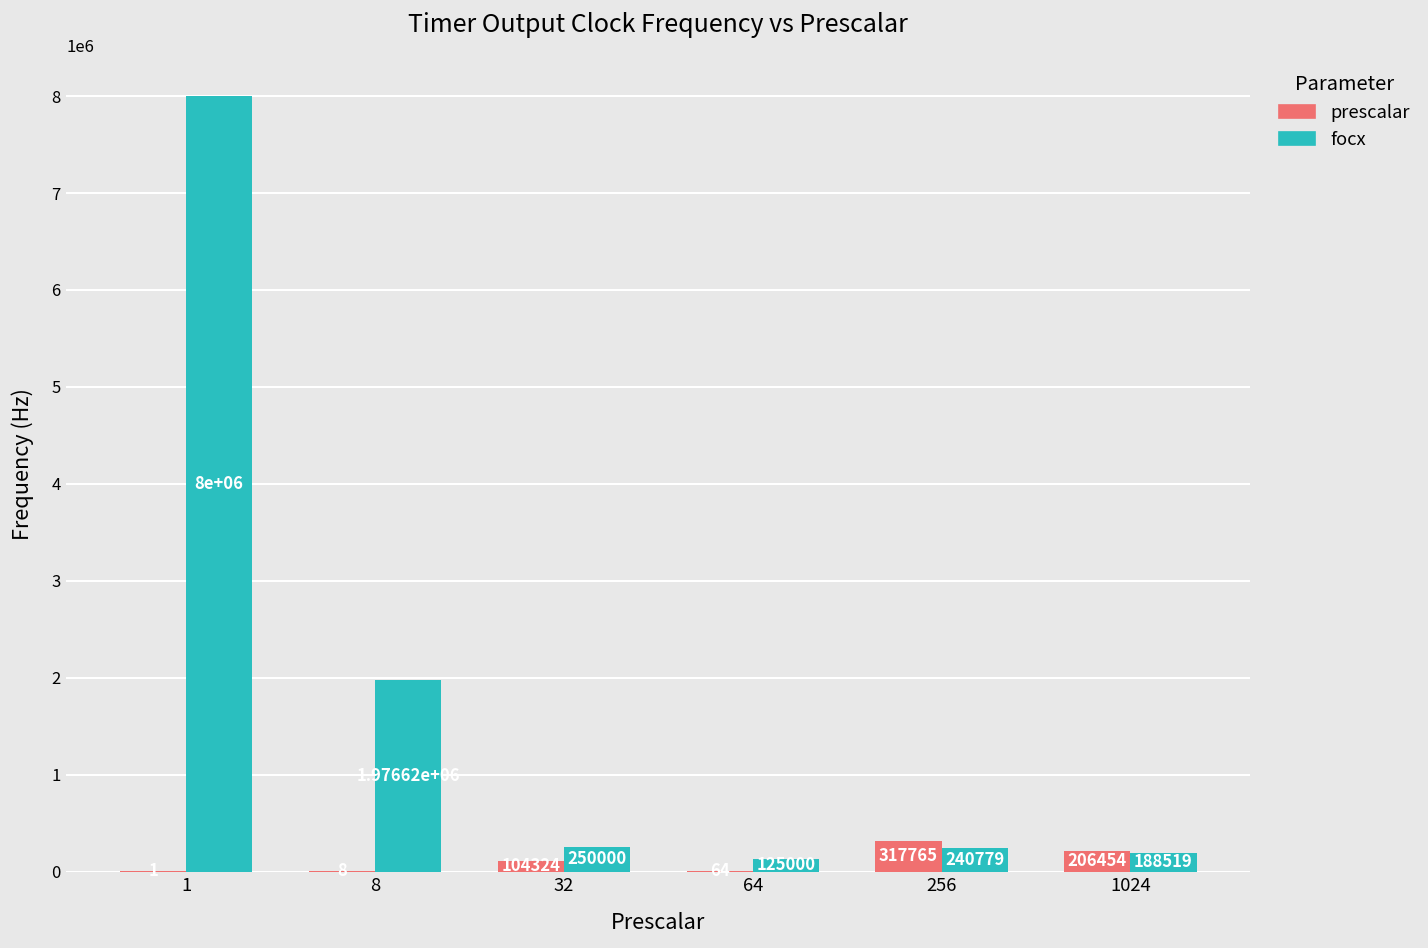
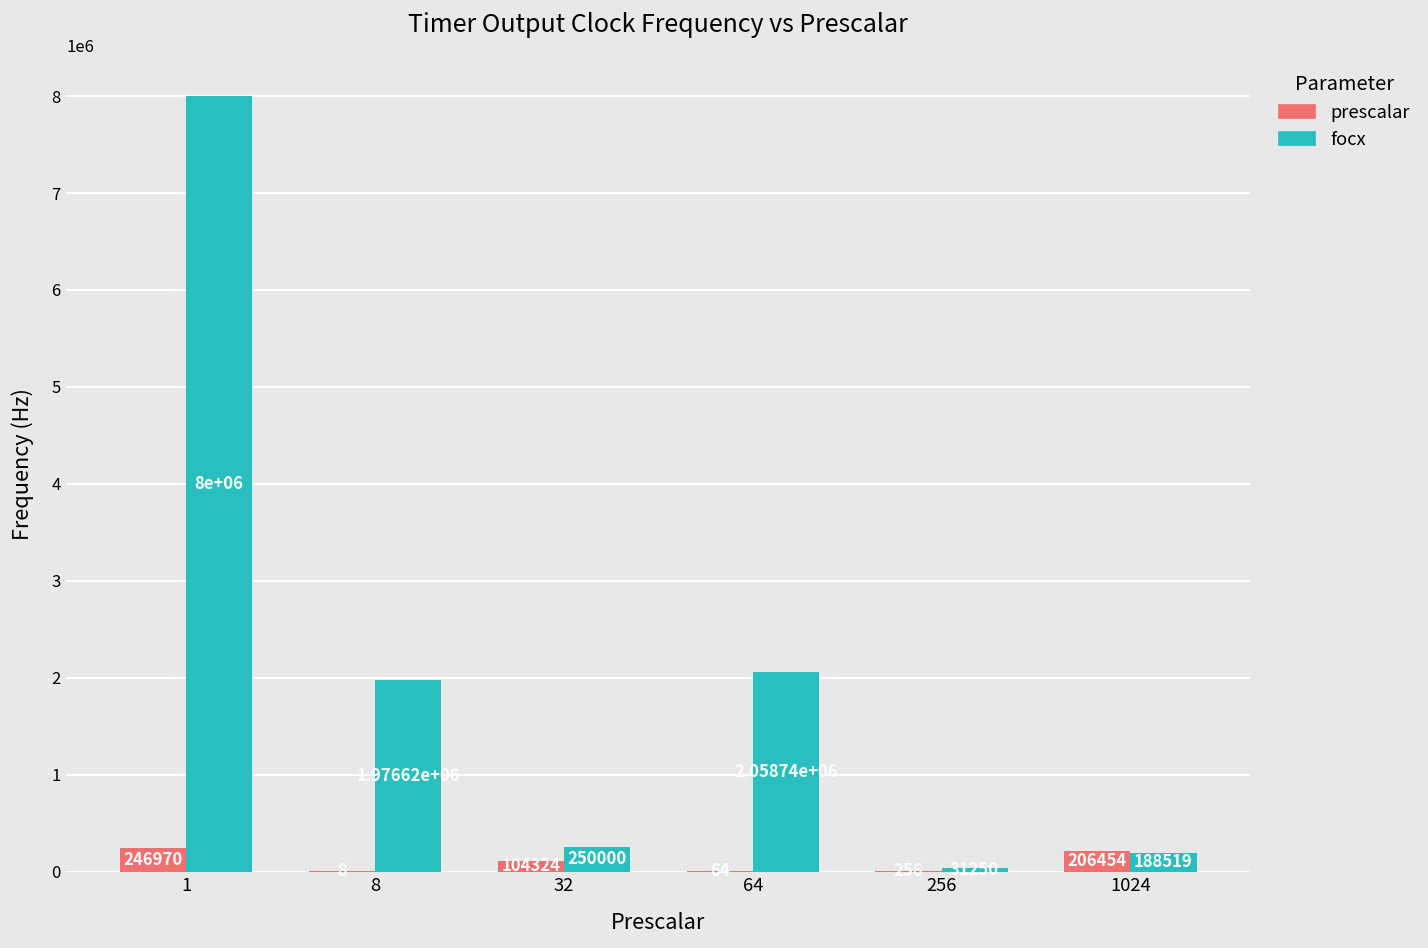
prescalar, 1: 0 -> 200000
focx, 64: 125000 -> 2.05874e+06
prescalar, 256: 300000 -> 0
focx, 256: 200000 -> 0
